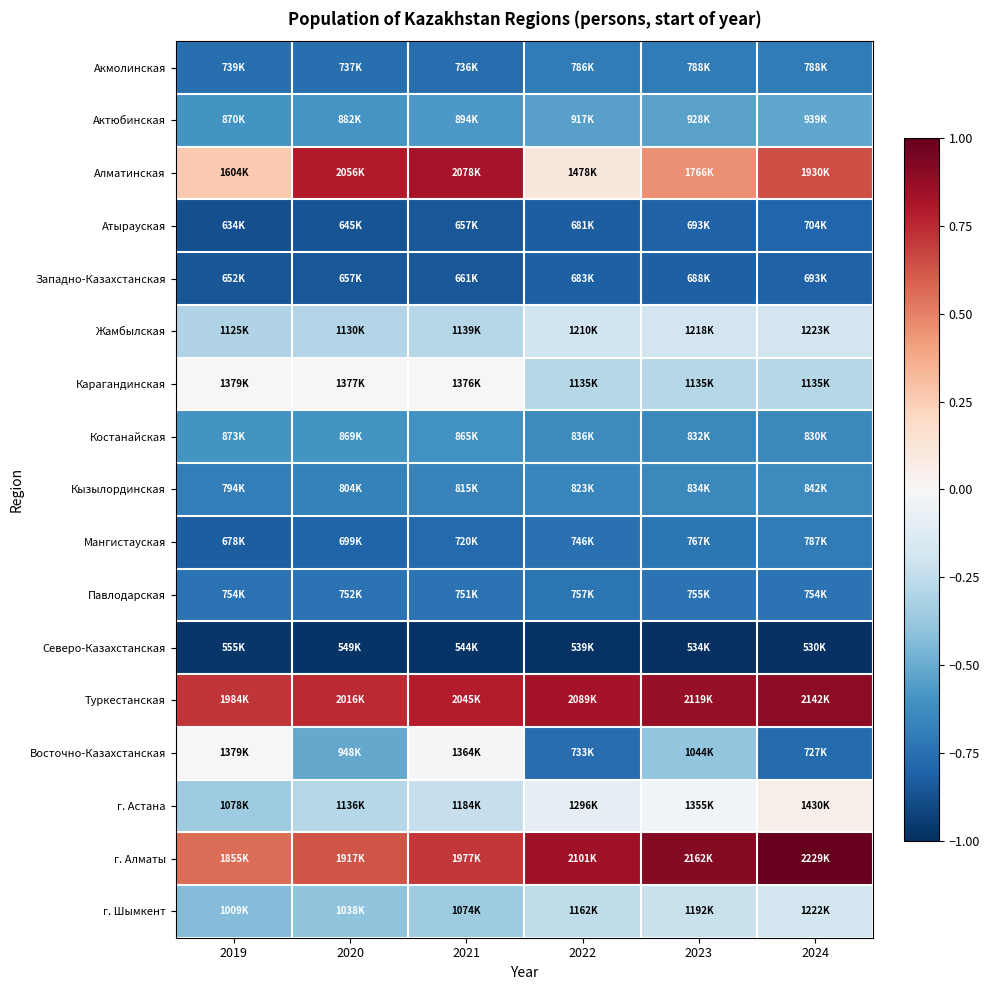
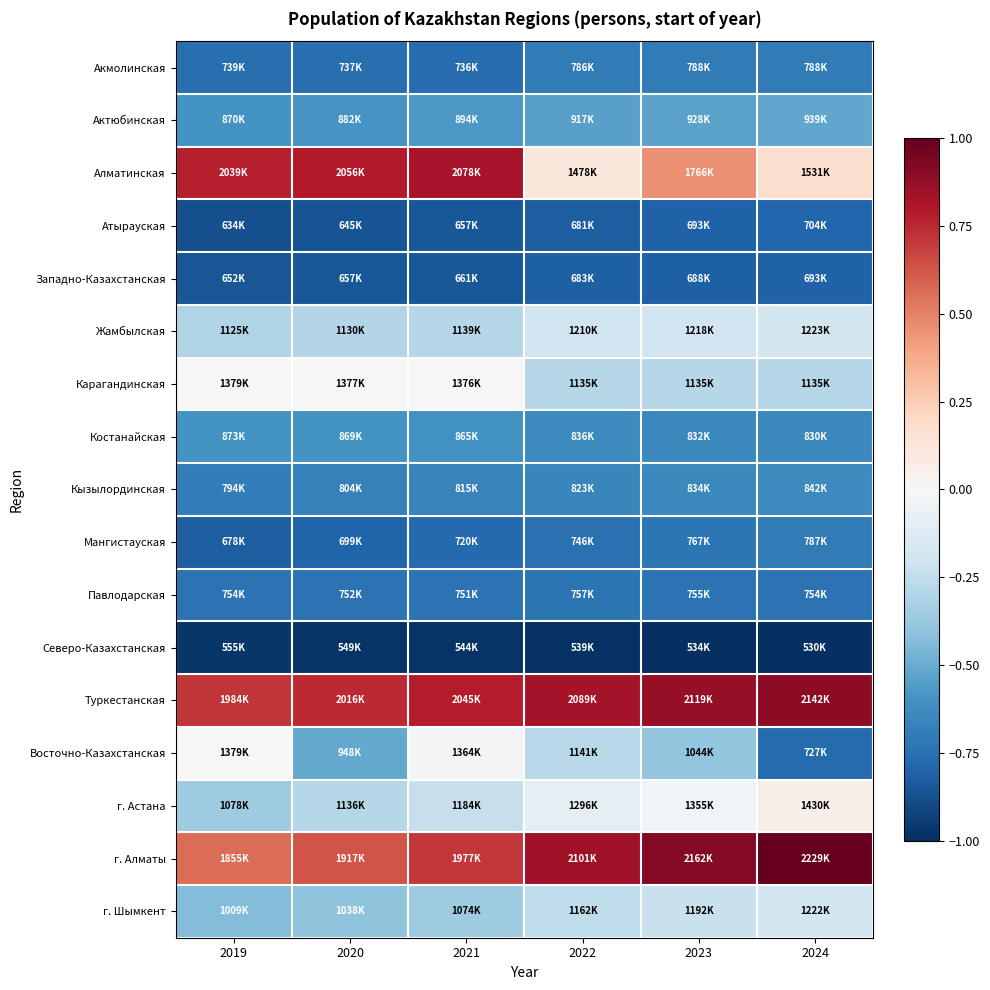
Алматинская, 2019: 1604K -> 2039K
Алматинская, 2024: 1930K -> 1531K
Восточно-Казахстанская, 2022: 733K -> 1141K
